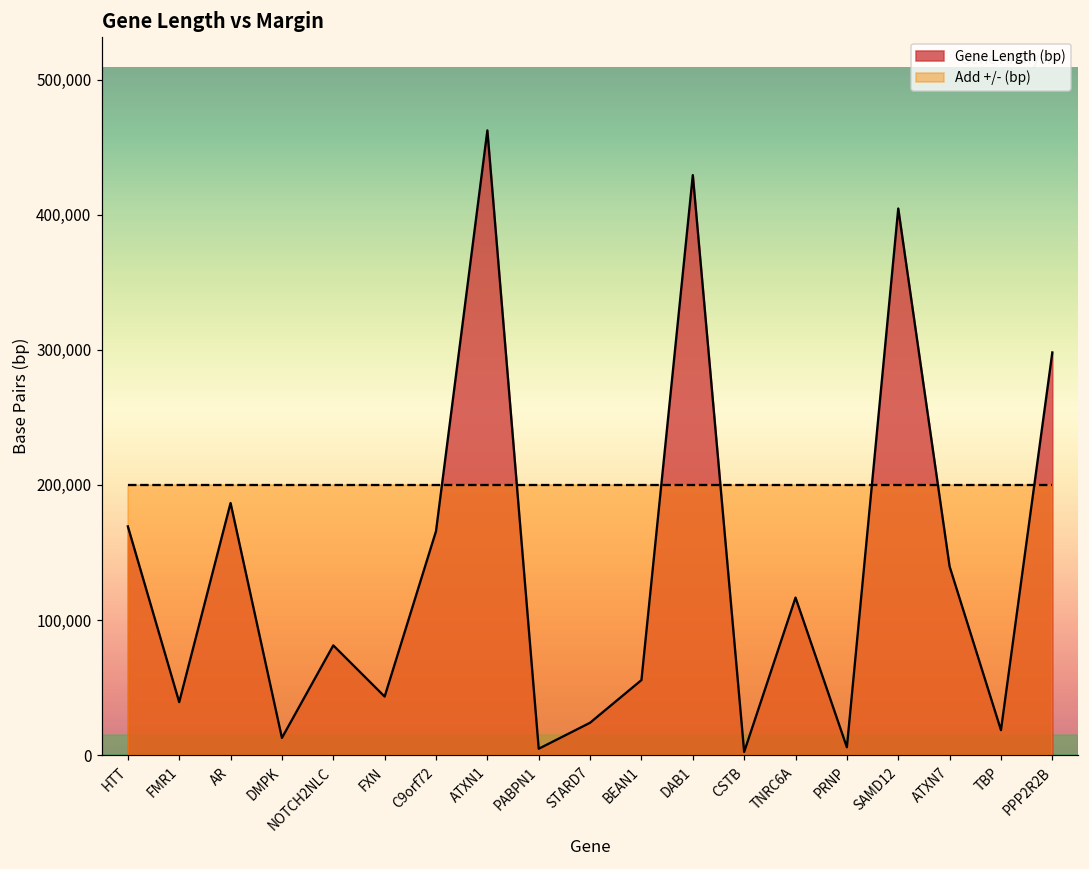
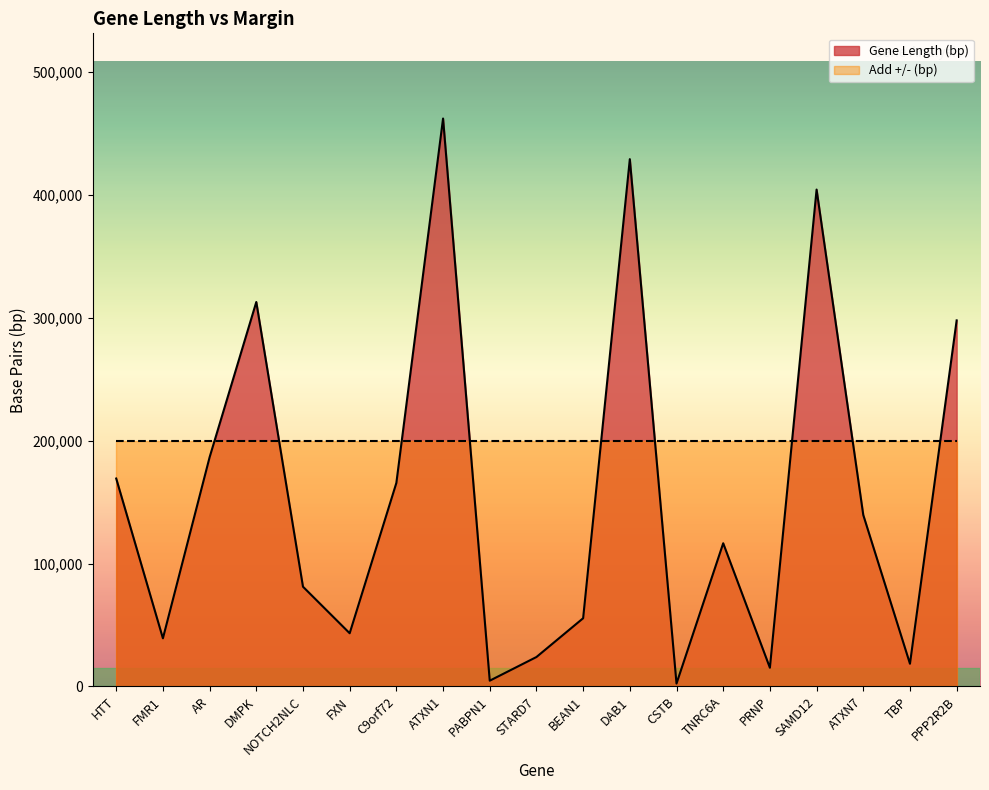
Gene Length (bp), DMPK: 13,000 -> 313,000
Gene Length (bp), PRNP: 6,000 -> 15,000
